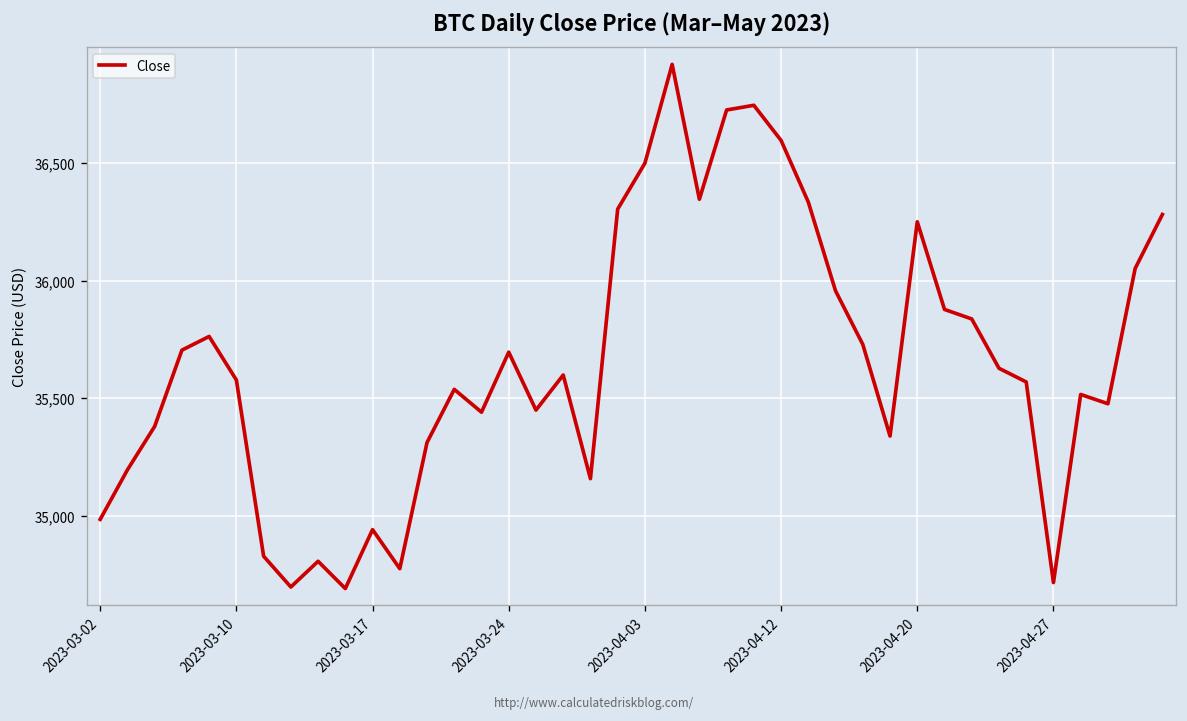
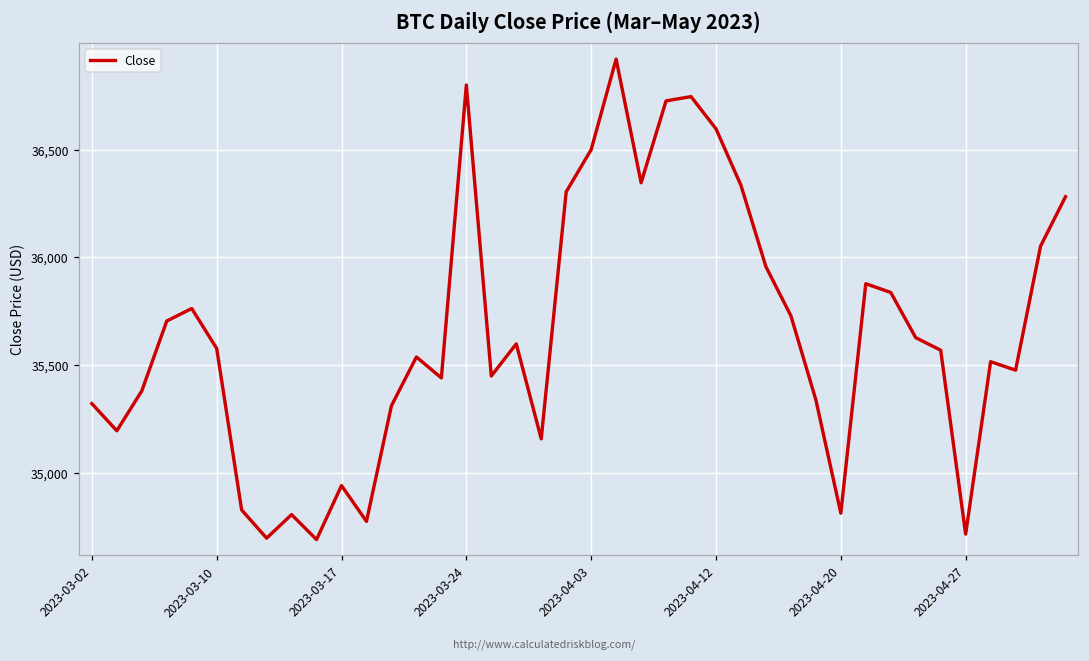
2023-03-02: 34,990 -> 35,320
2023-03-24: 35,700 -> 36,800
2023-04-20: 36,250 -> 34,810
